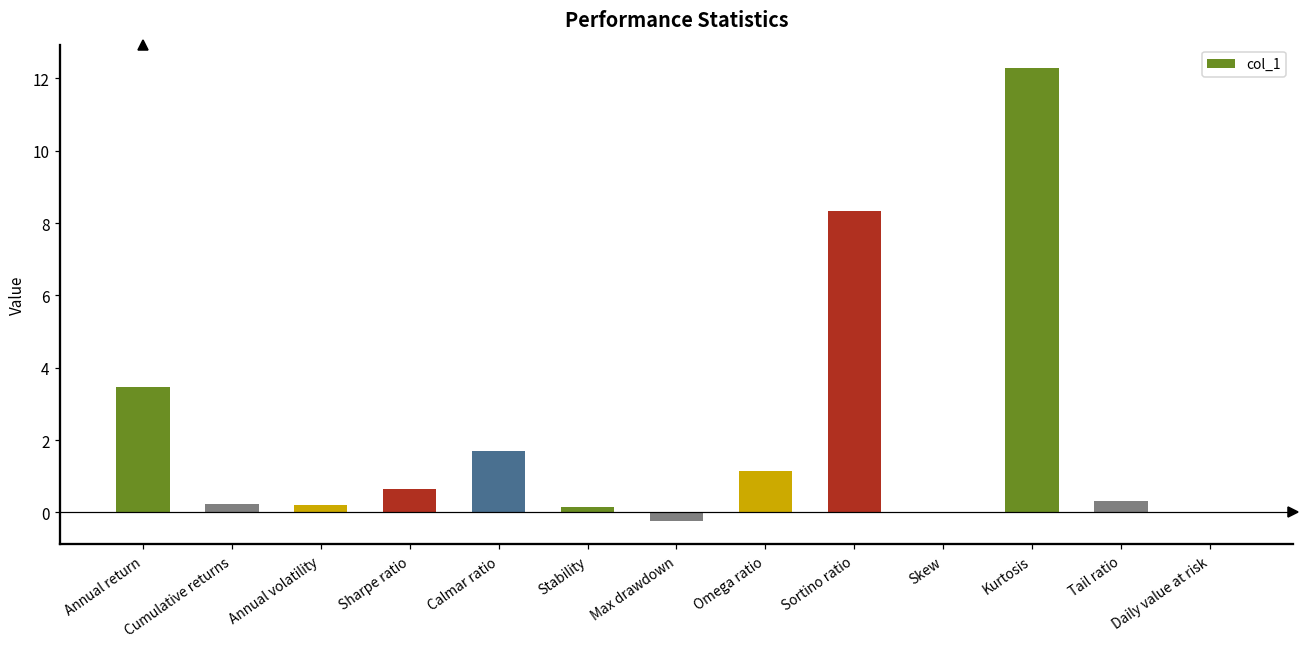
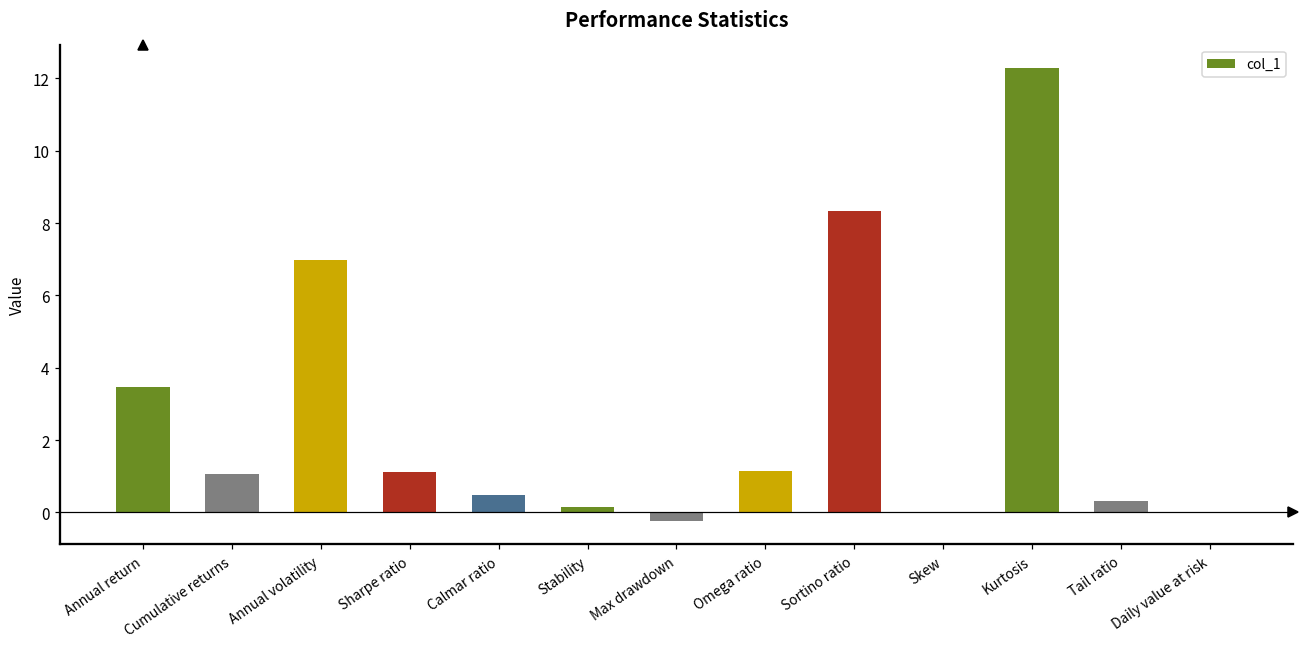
Cumulative returns: 0.2 -> 1.1
Annual volatility: 0.2 -> 7.0
Sharpe ratio: 0.6 -> 1.1
Calmar ratio: 1.7 -> 0.5
